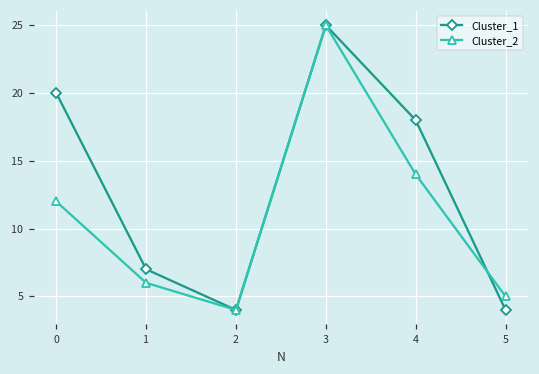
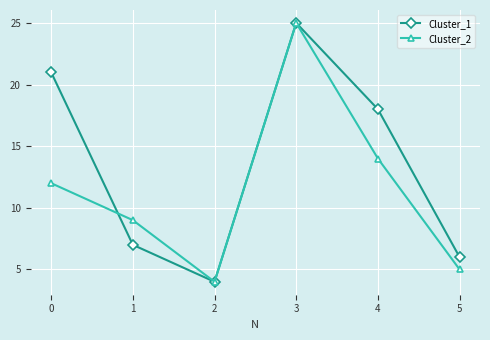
Cluster_1, 0: 20 -> 21
Cluster_2, 1: 6 -> 9
Cluster_1, 5: 4 -> 6
